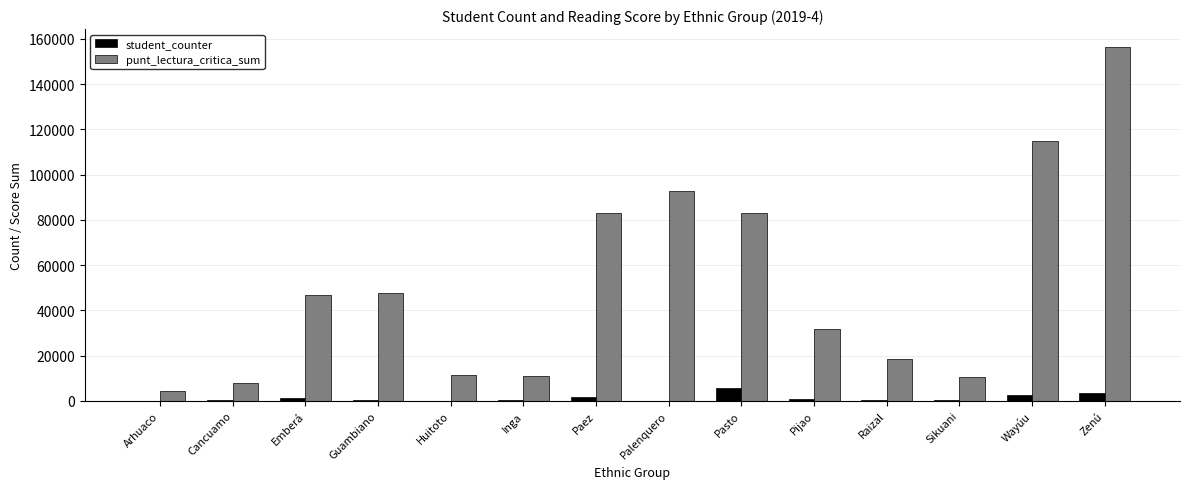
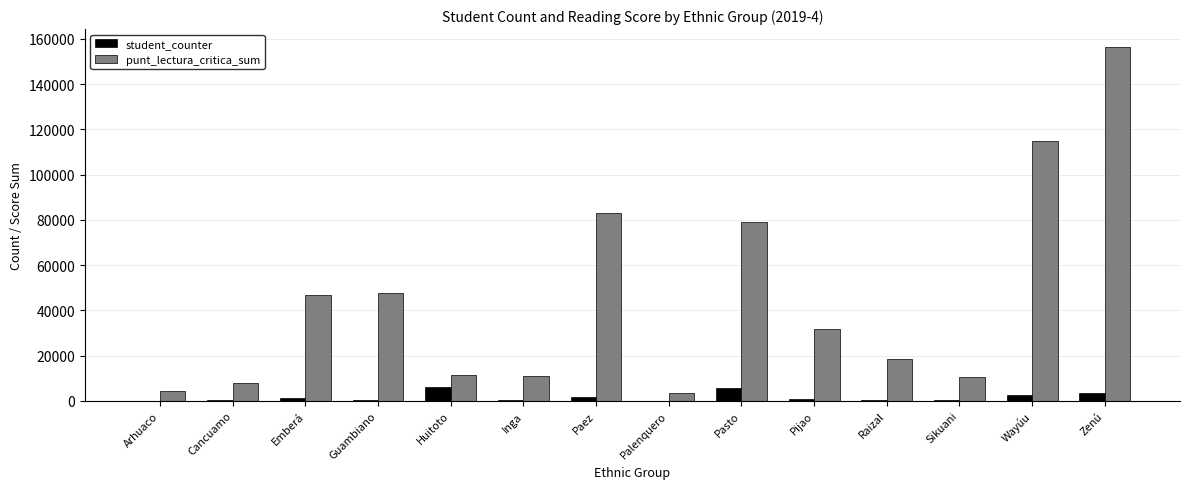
student_counter, Huitoto: 0 -> 6000
punt_lectura_critica_sum, Palenquero: 93000 -> 3000
punt_lectura_critica_sum, Pasto: 83000 -> 79000
